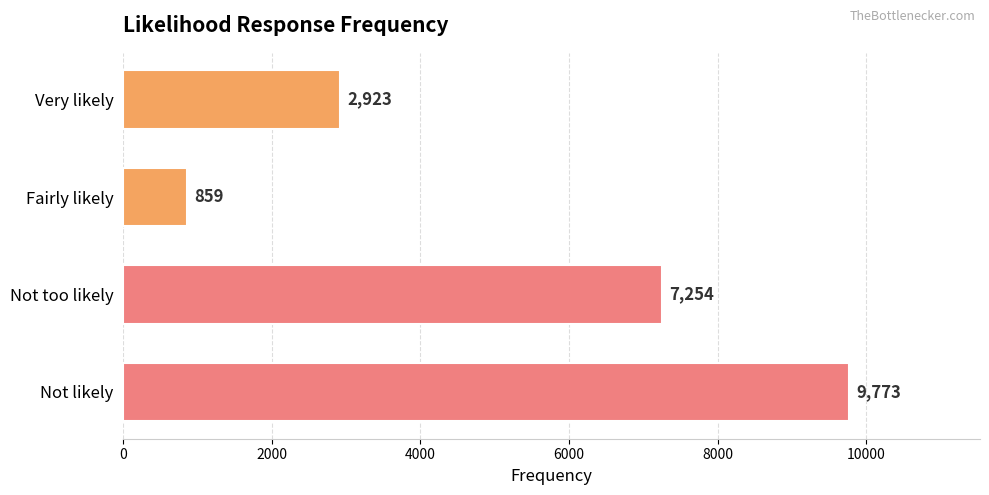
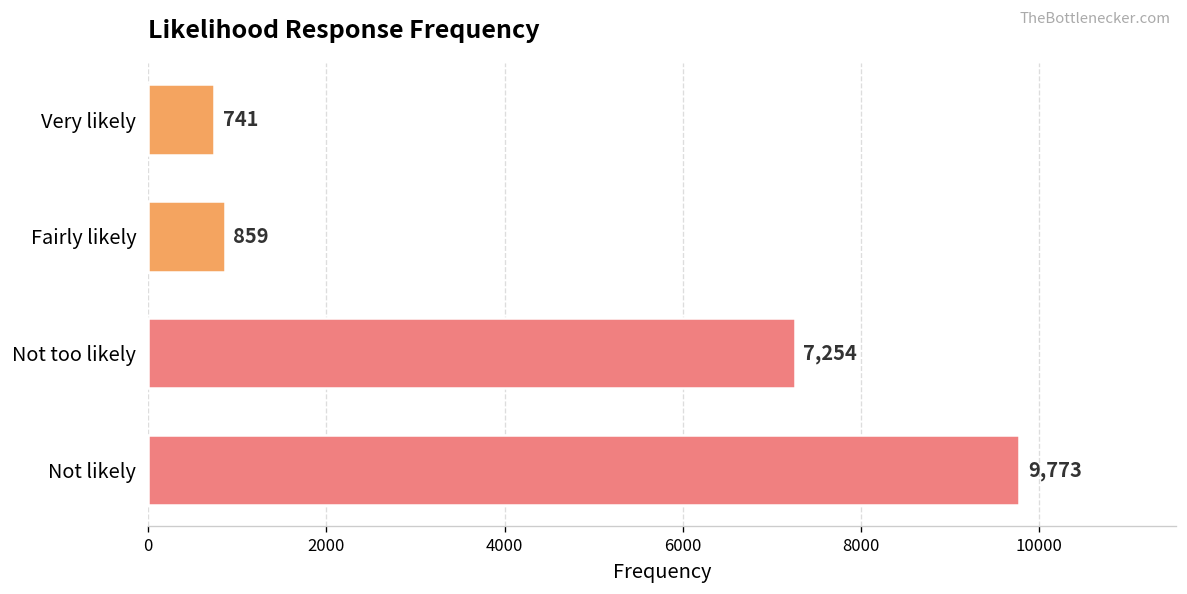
Very likely: 2,923 -> 741
